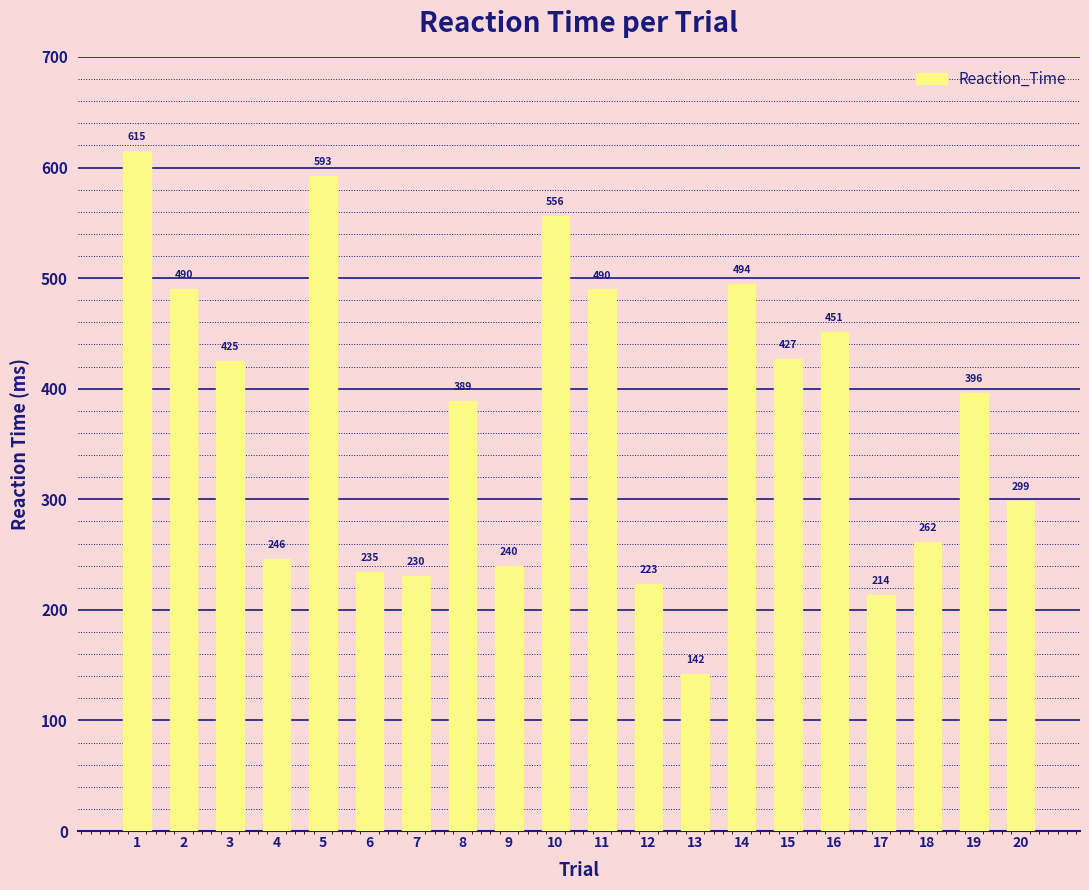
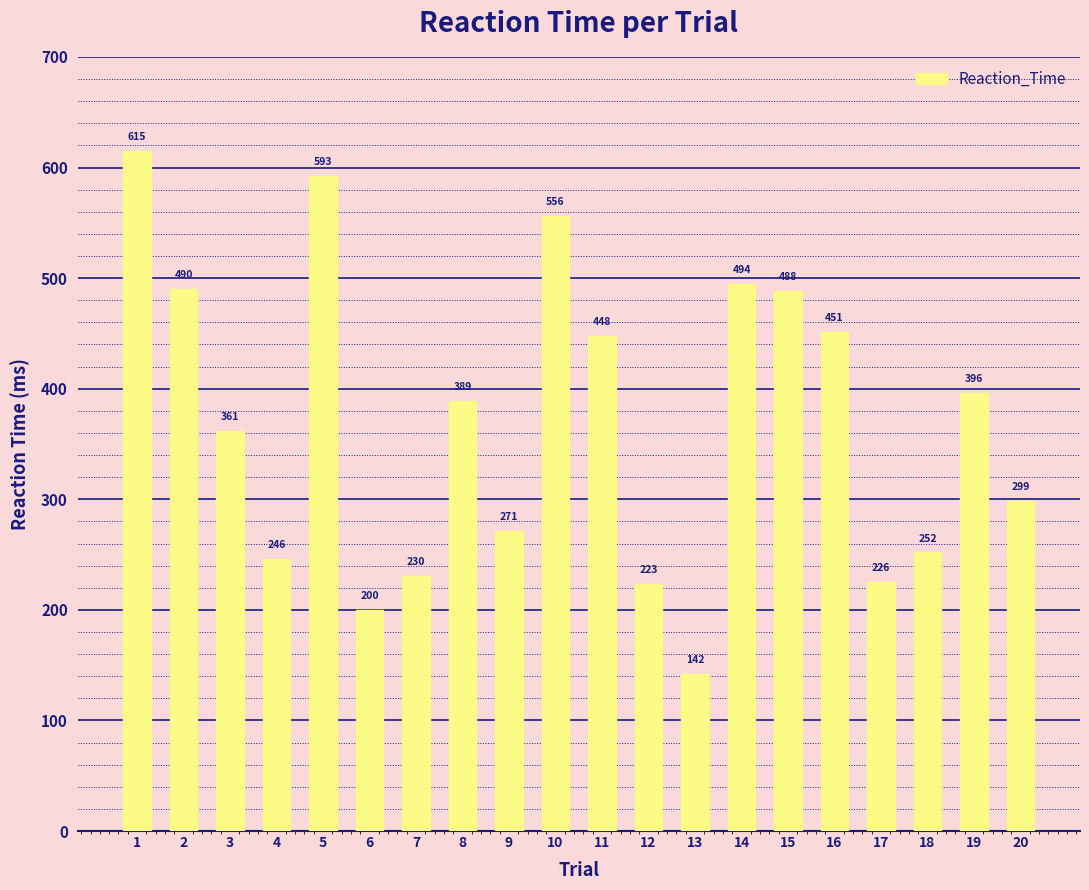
3: 425 -> 361
6: 235 -> 200
9: 240 -> 271
11: 490 -> 448
15: 427 -> 488
17: 214 -> 226
18: 262 -> 252
